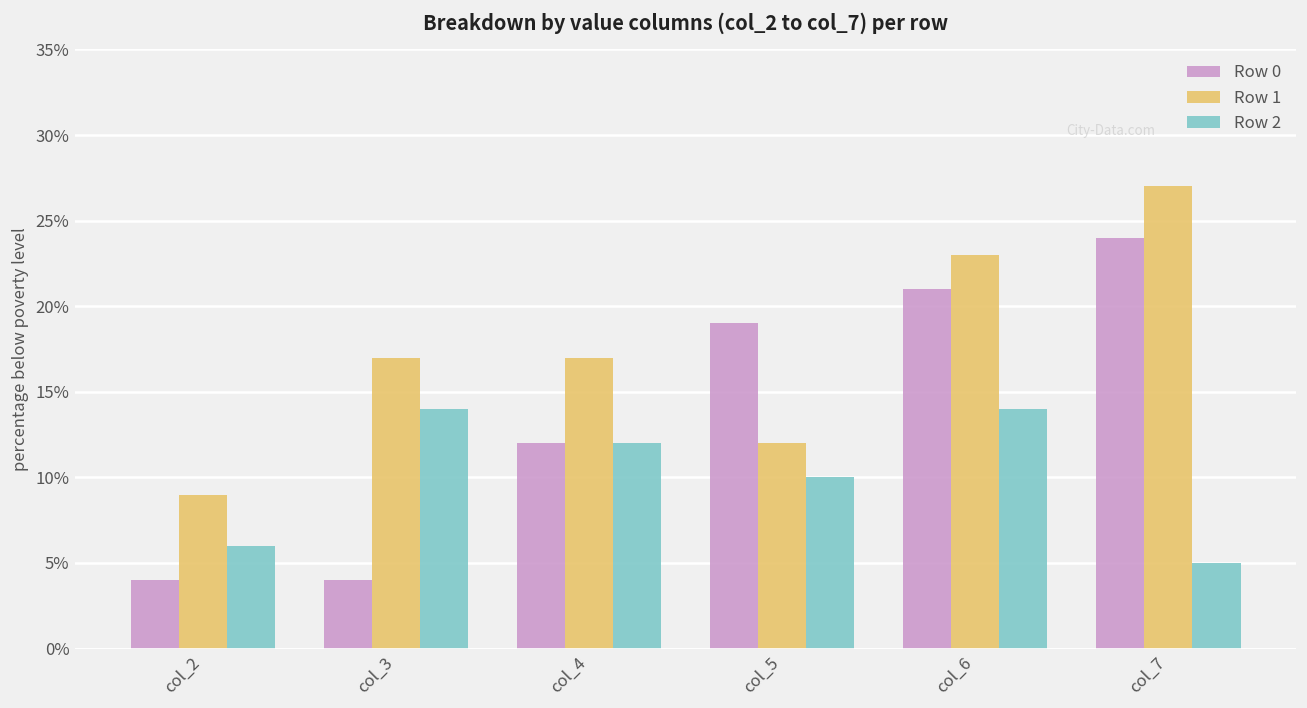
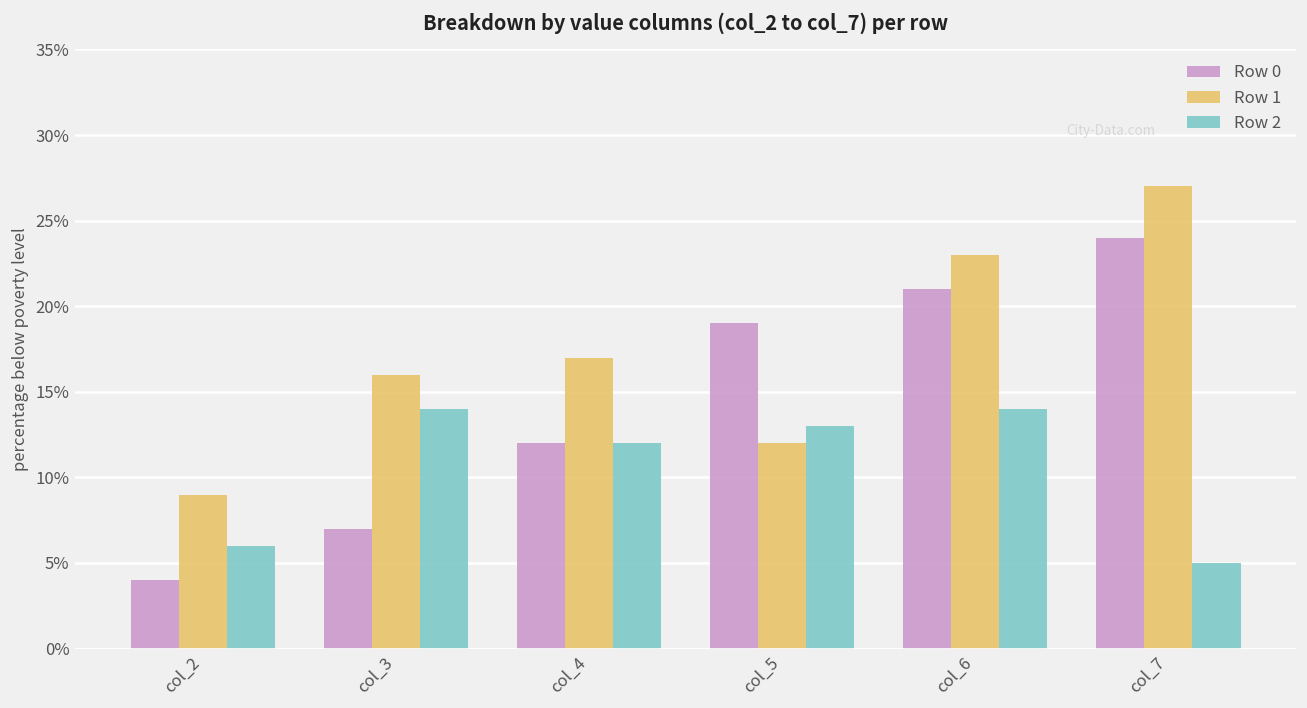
Row 0, col_3: 4% -> 7%
Row 1, col_3: 17% -> 16%
Row 2, col_5: 10% -> 13%
